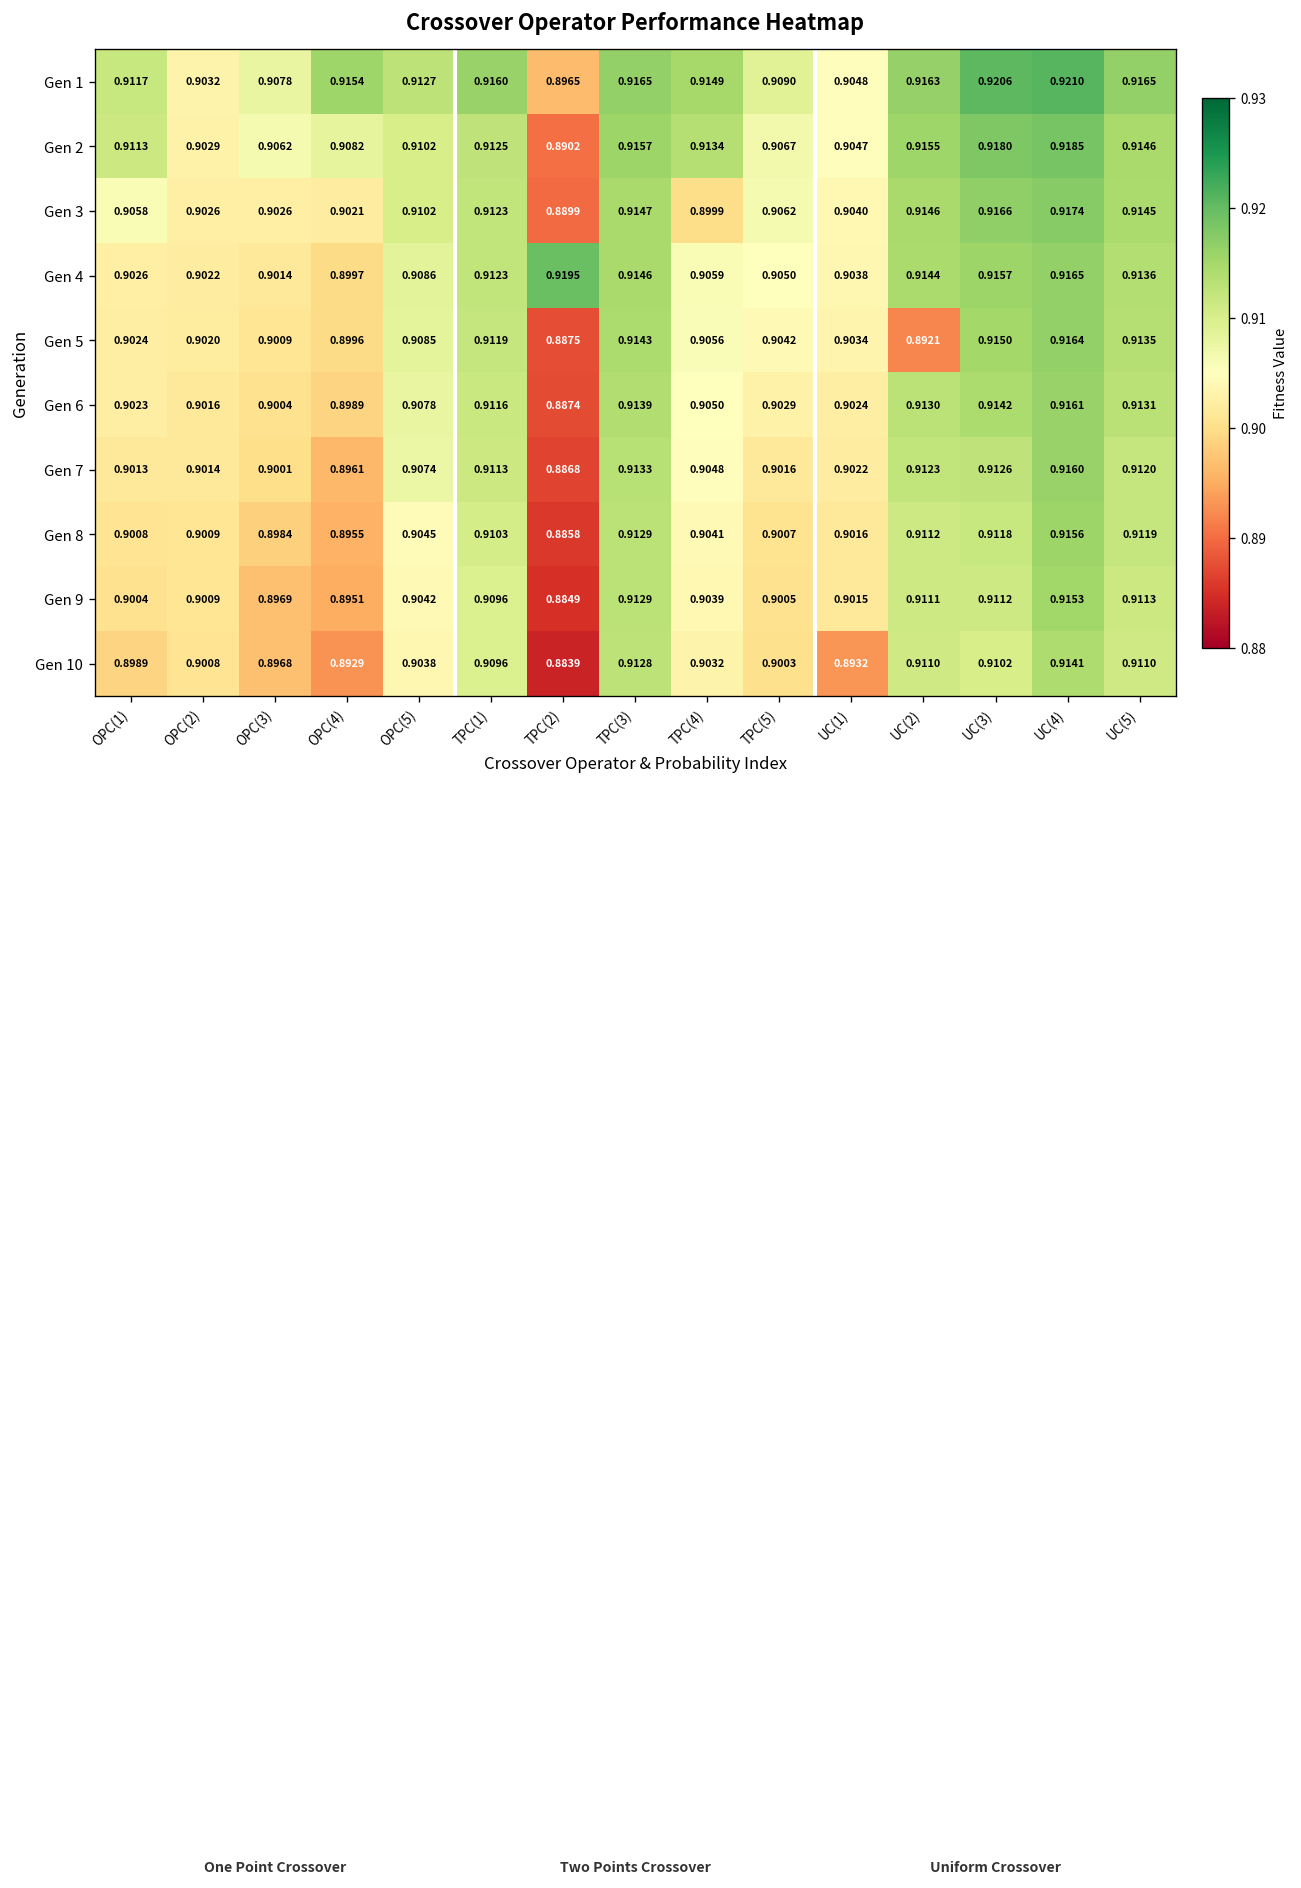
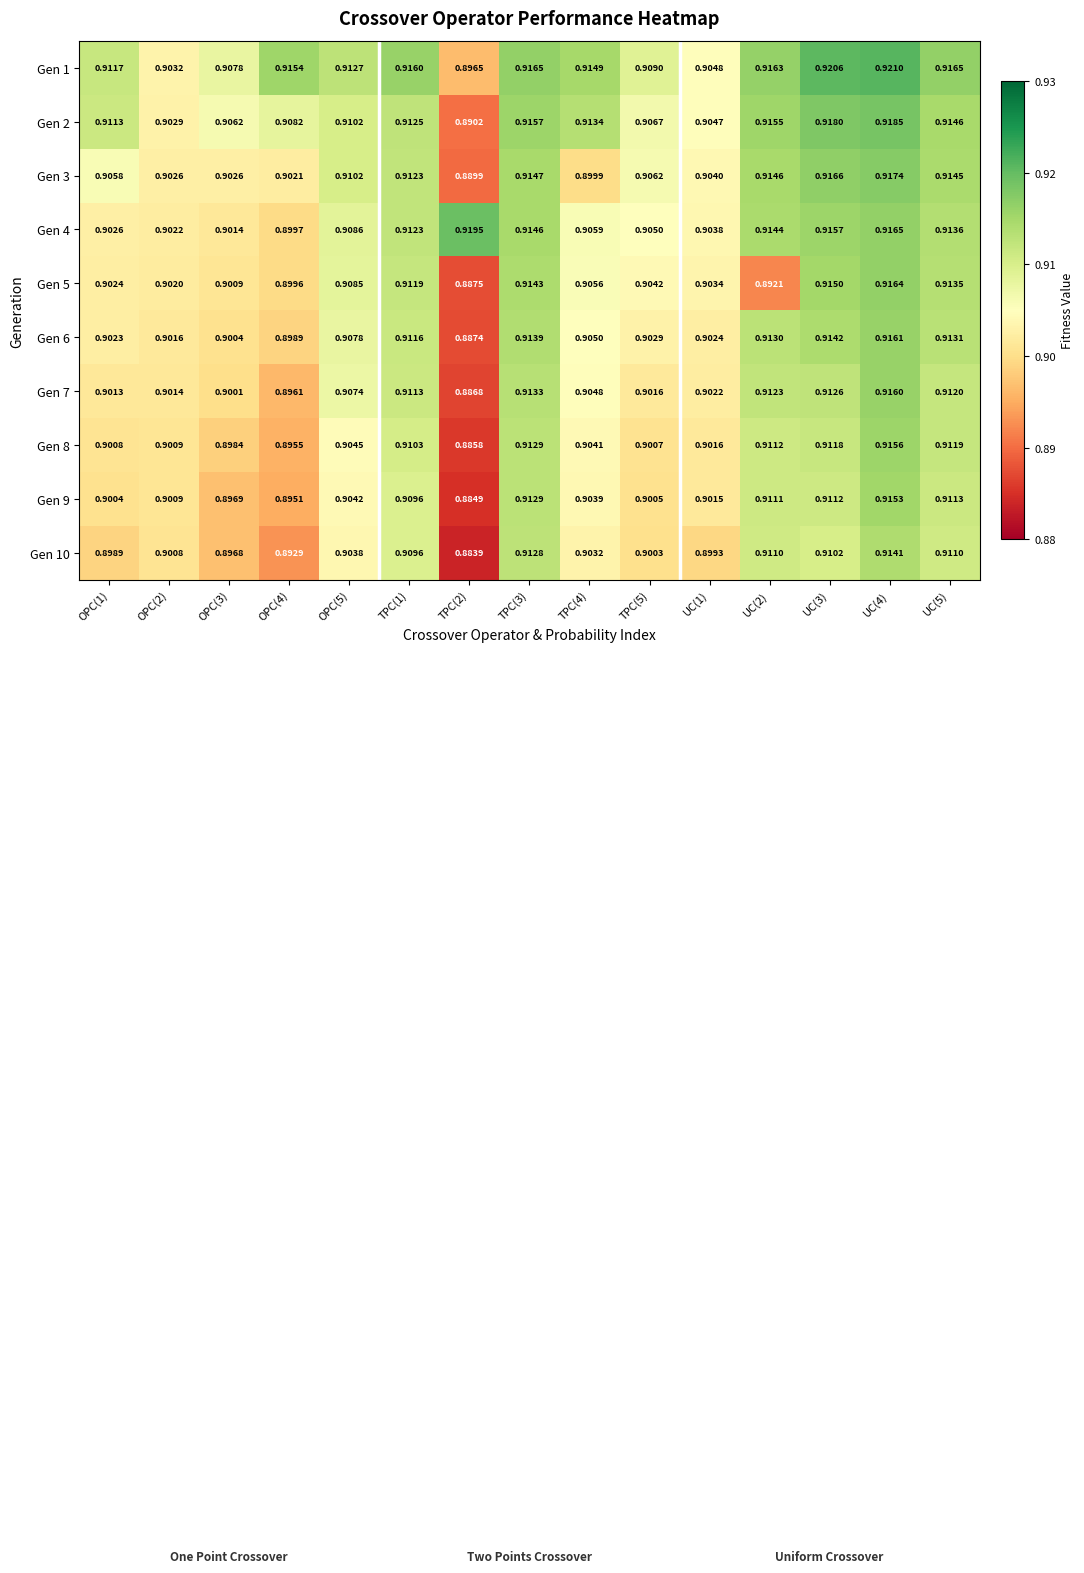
Gen 10, UC(1): 0.8932 -> 0.8993
